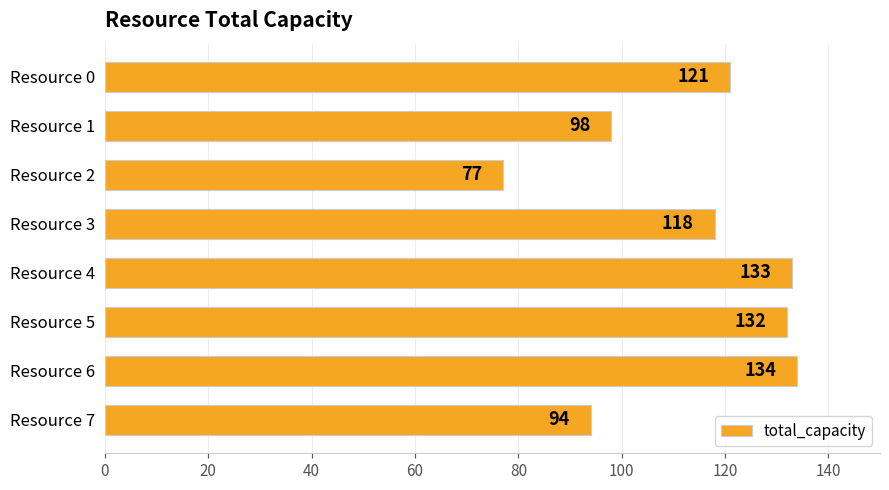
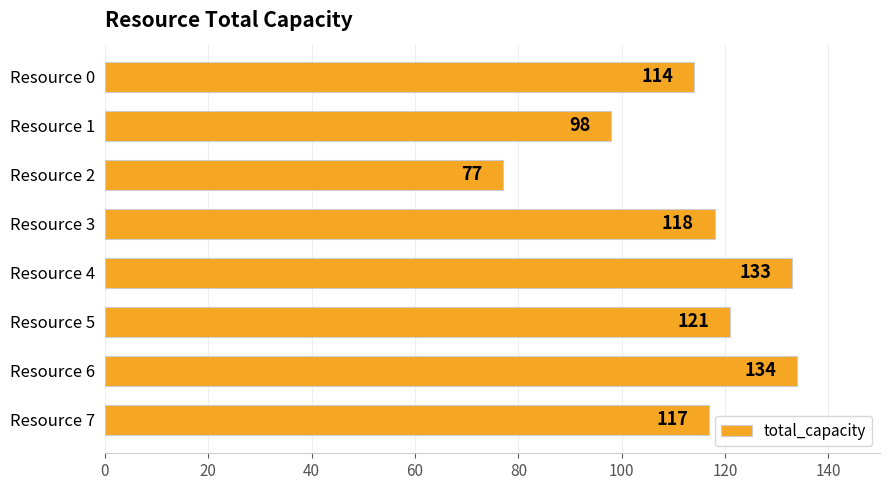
Resource 0: 121 -> 114
Resource 5: 132 -> 121
Resource 7: 94 -> 117
